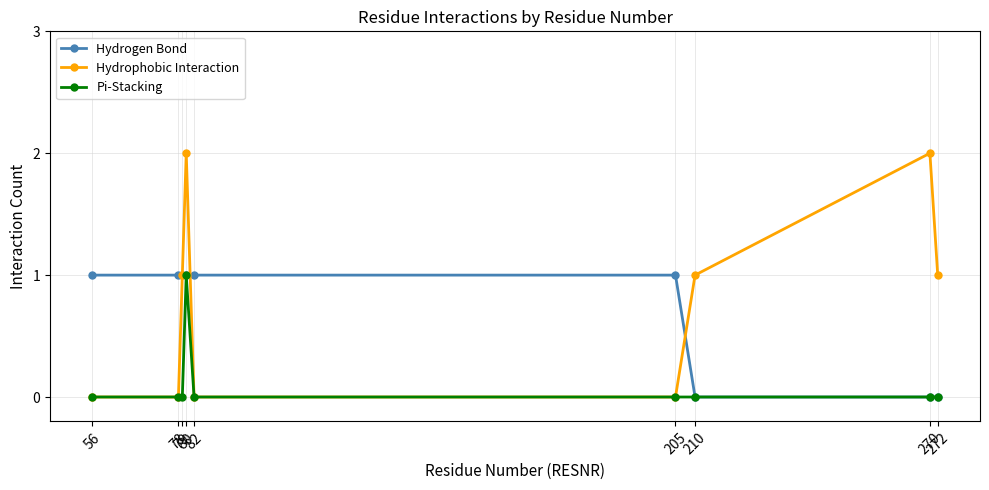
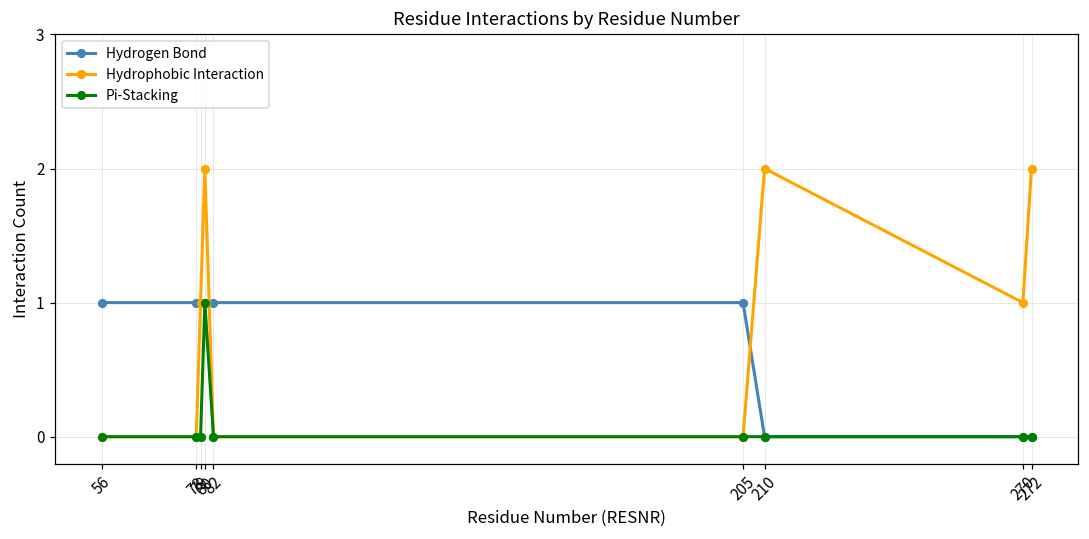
Hydrophobic Interaction, 210: 1 -> 2
Hydrophobic Interaction, 270: 2 -> 1
Hydrophobic Interaction, 272: 1 -> 2
